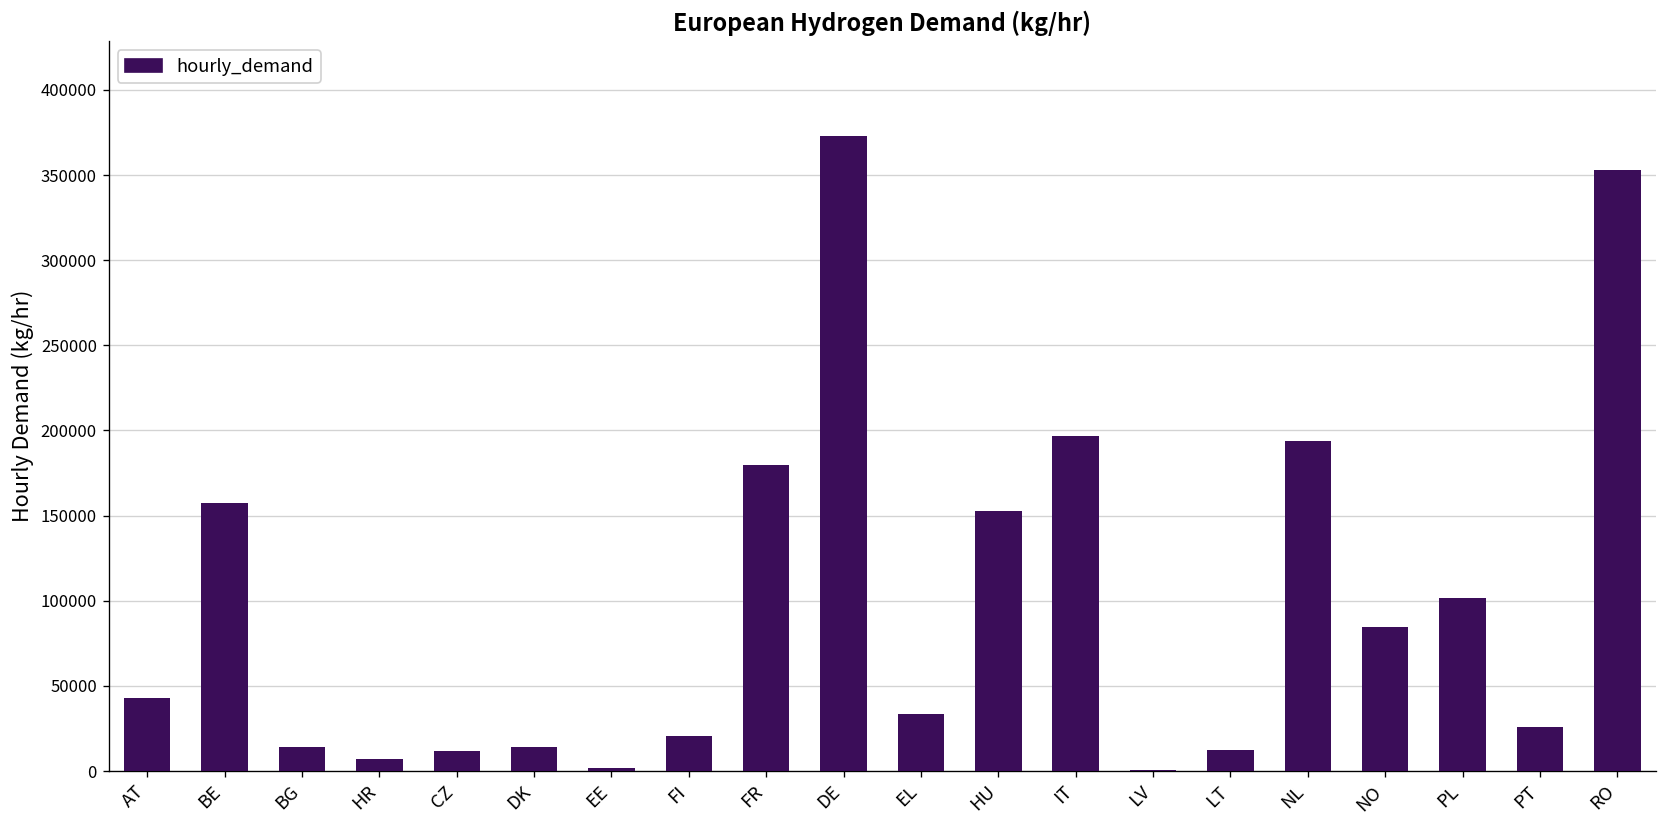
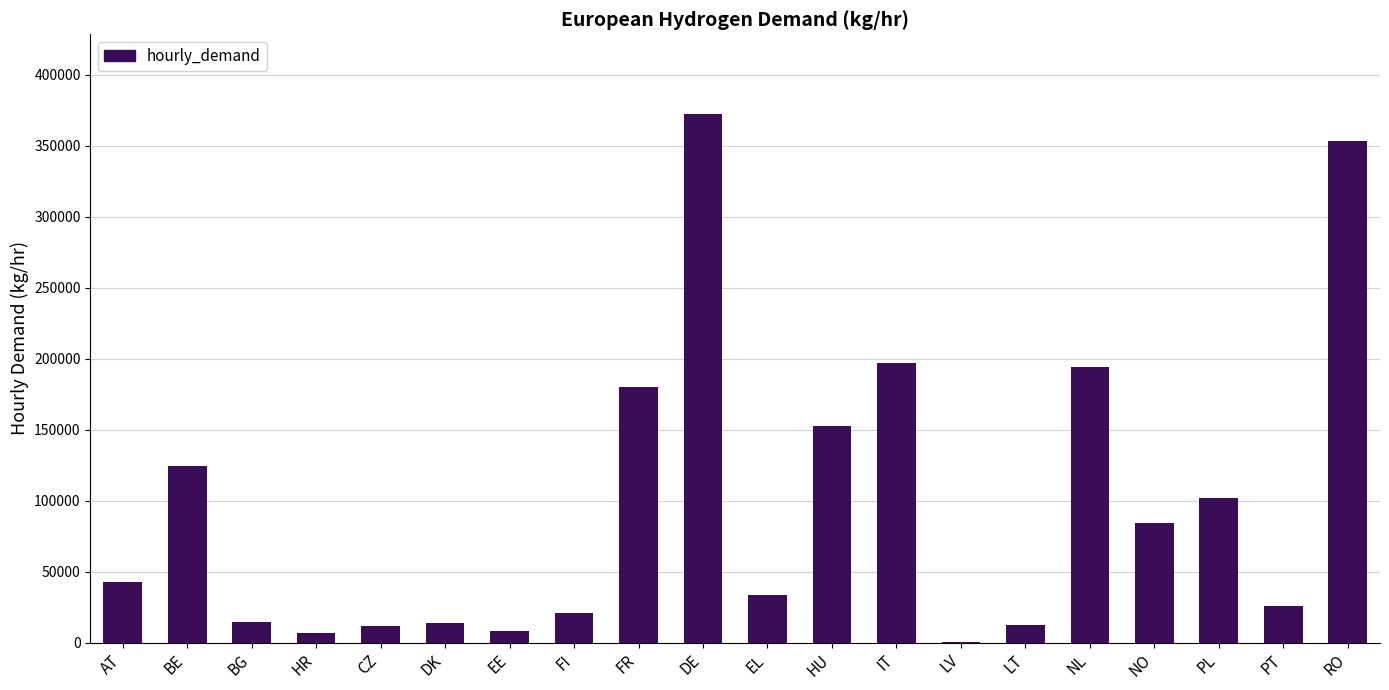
BE: 158000 -> 125000
EE: 2000 -> 8000
